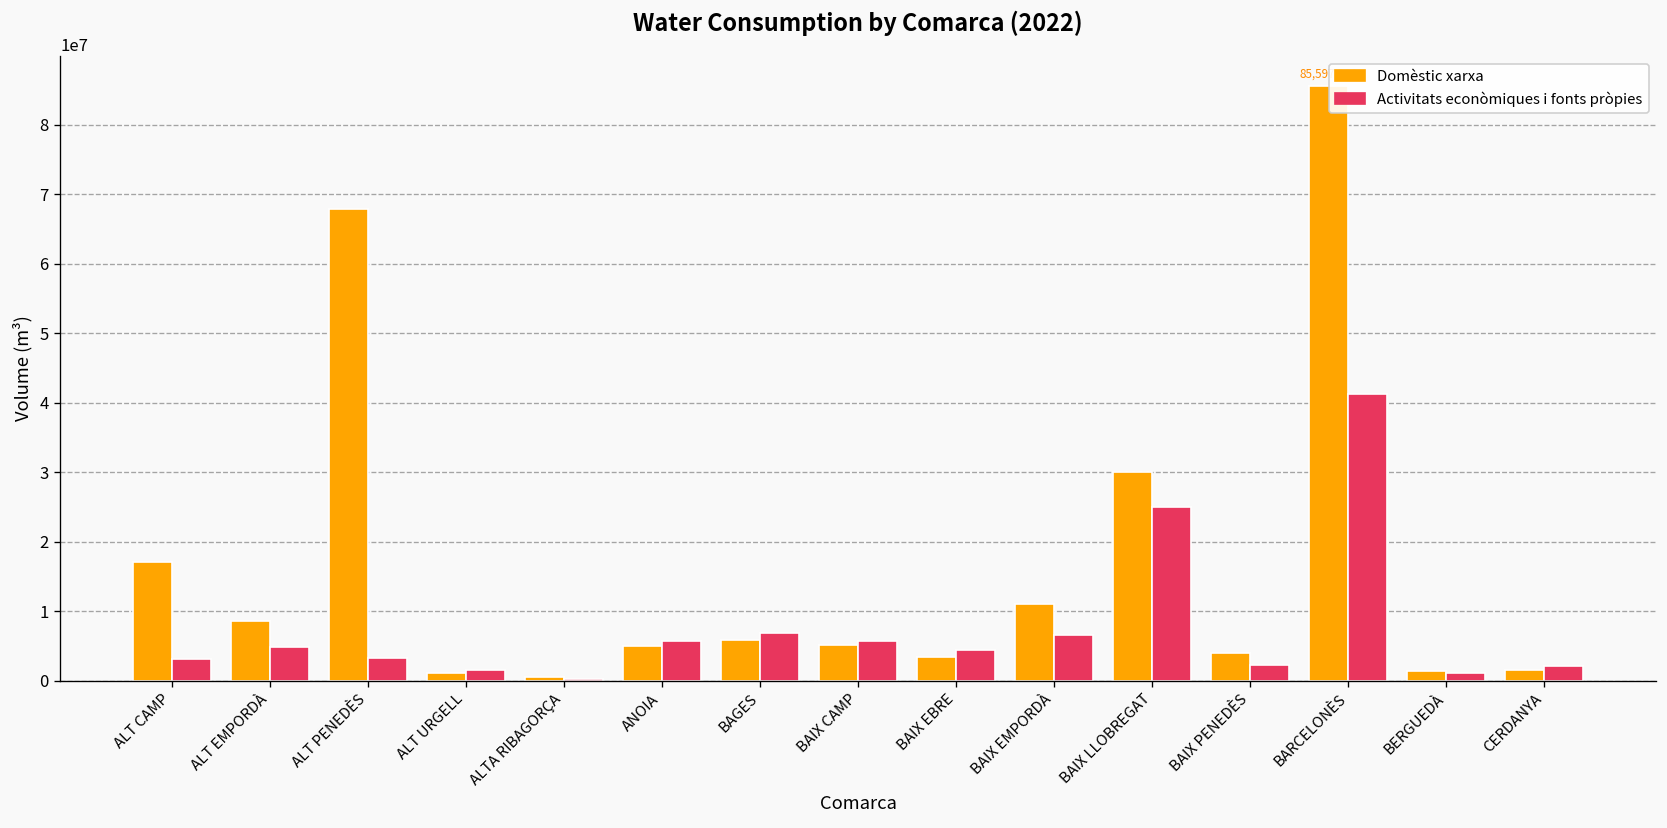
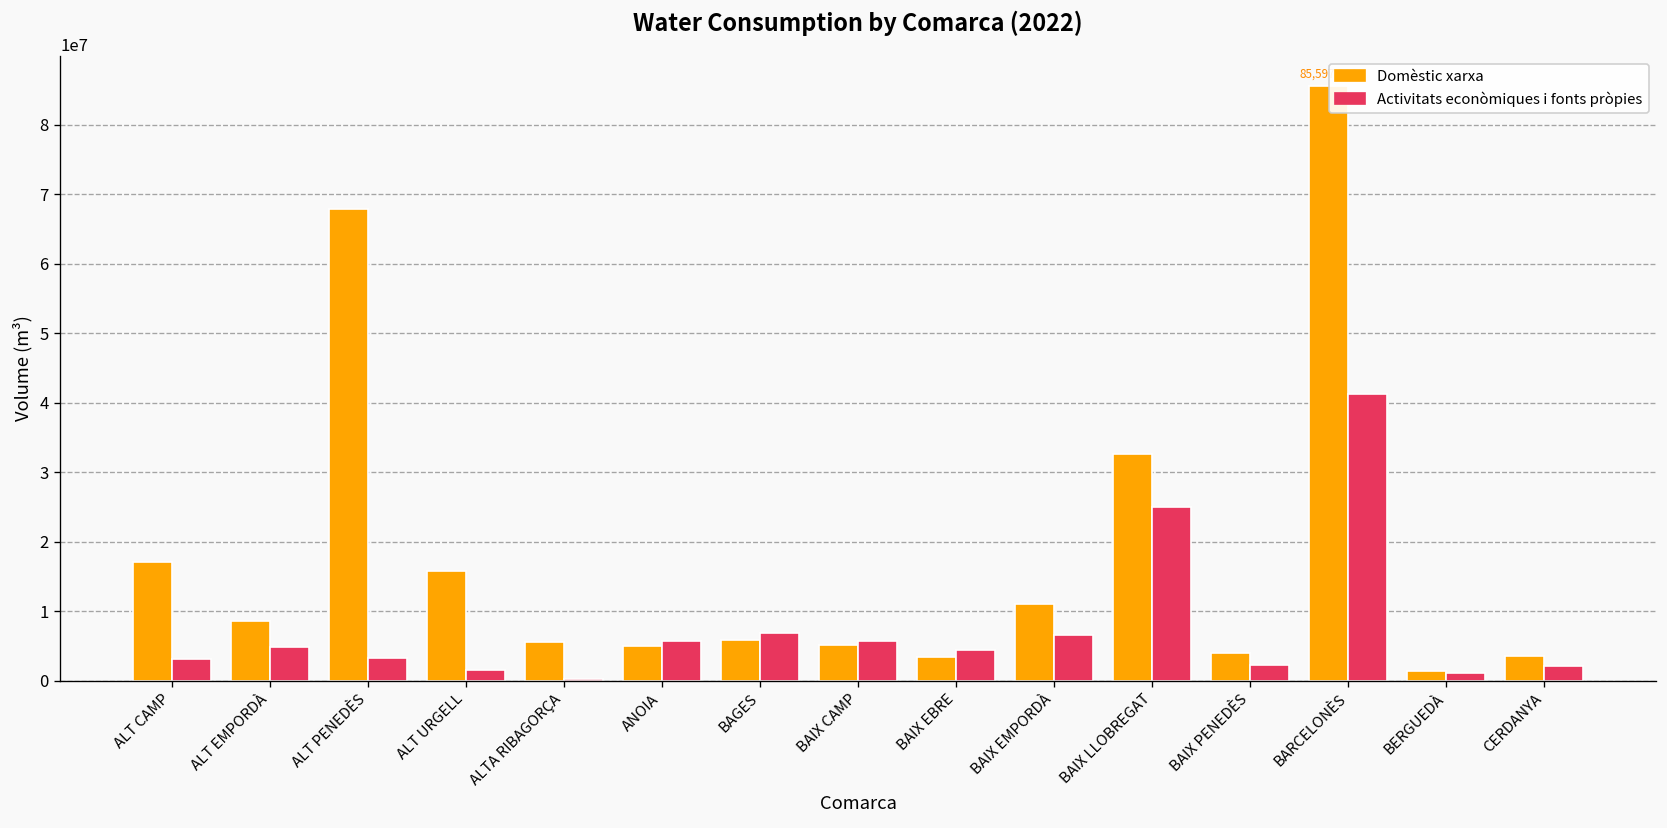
Domèstic xarxa, ALT URGELL: 1000000 -> 16000000
Domèstic xarxa, ALTA RIBAGORÇA: 0 -> 6000000
Domèstic xarxa, BAIX LLOBREGAT: 30000000 -> 33000000
Domèstic xarxa, CERDANYA: 1000000 -> 3000000
